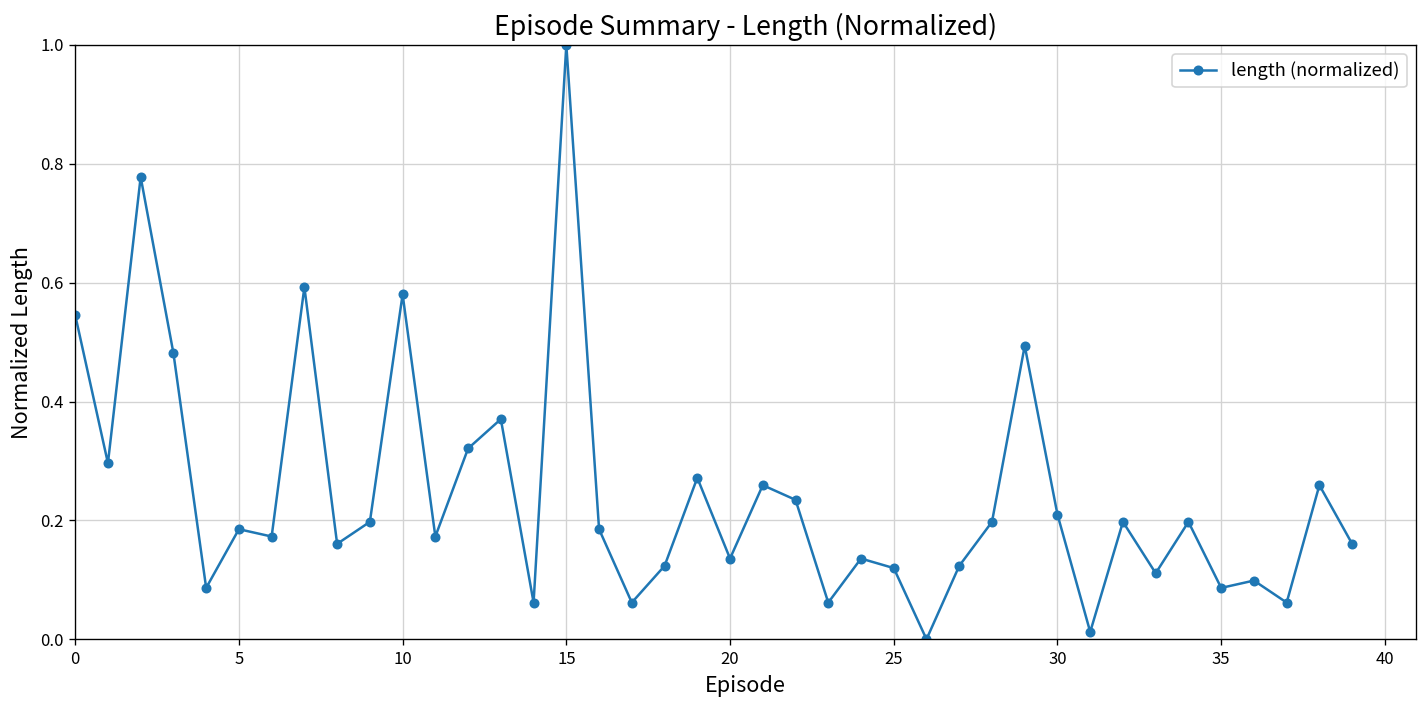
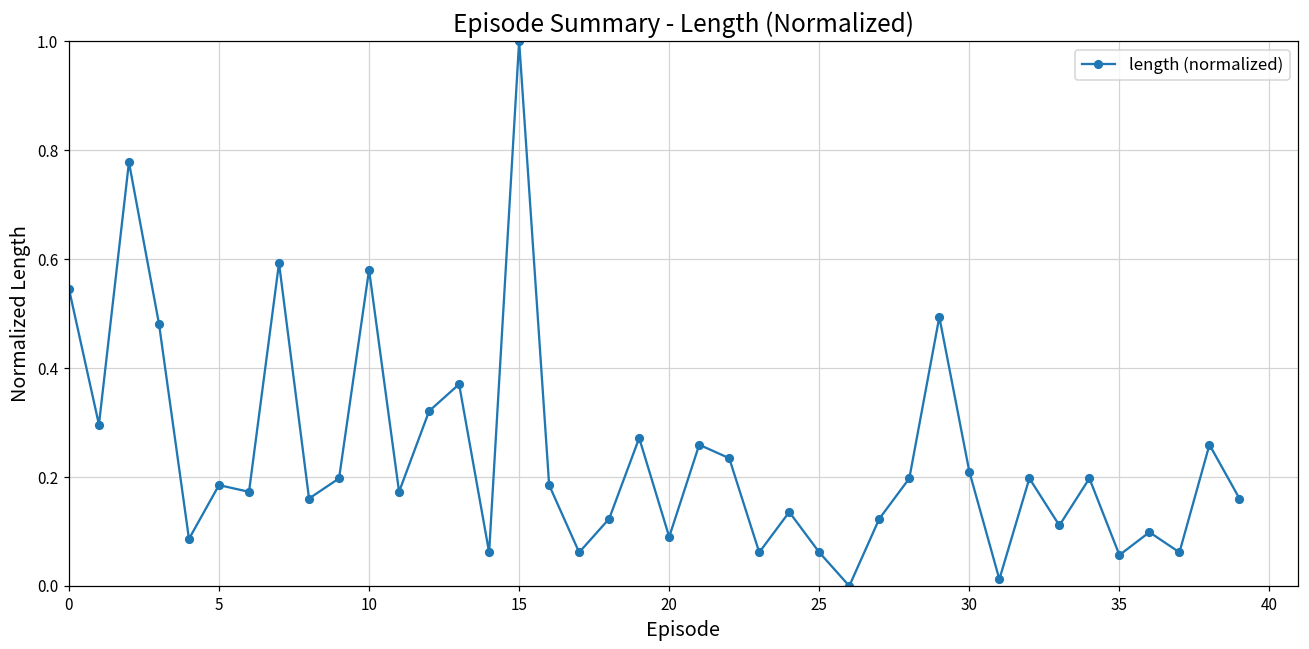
20: 0.14 -> 0.09
25: 0.12 -> 0.06
35: 0.09 -> 0.06
